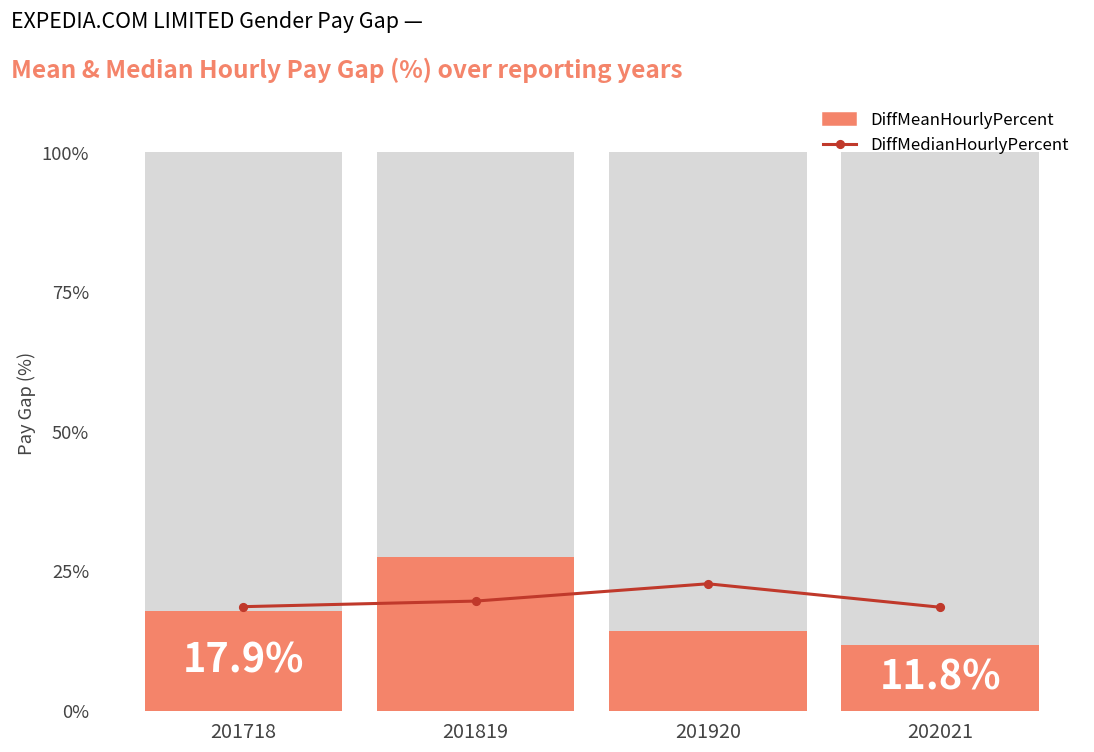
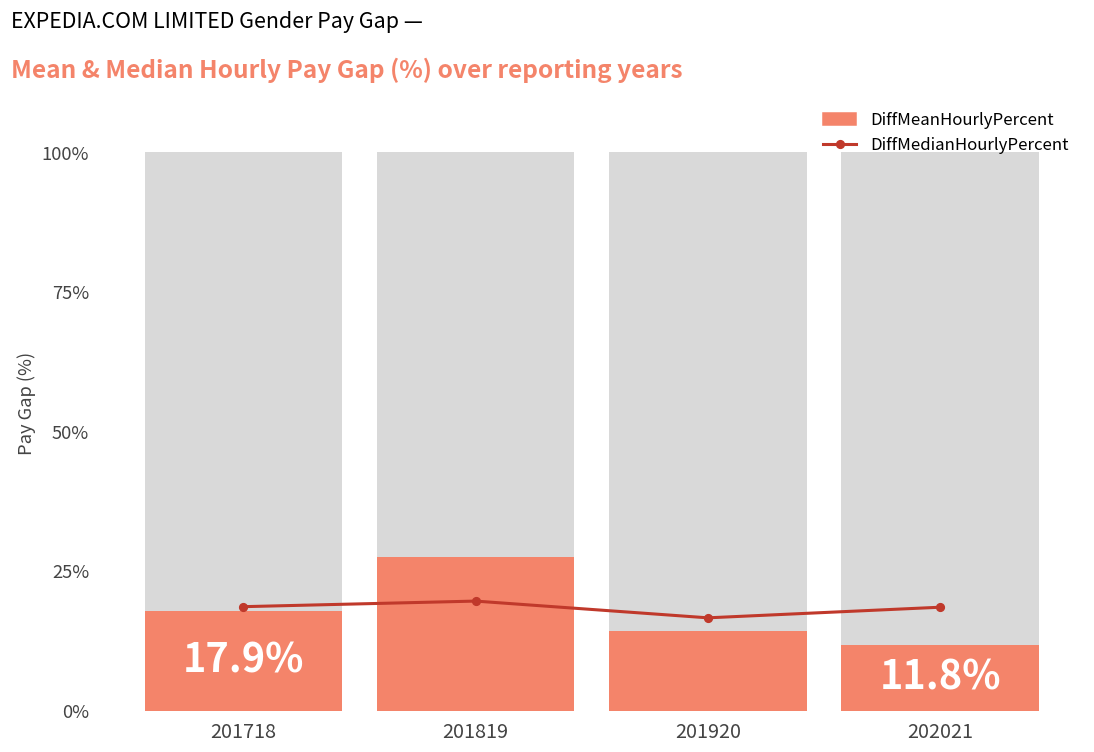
DiffMedianHourlyPercent, 201920: 23% -> 17%
